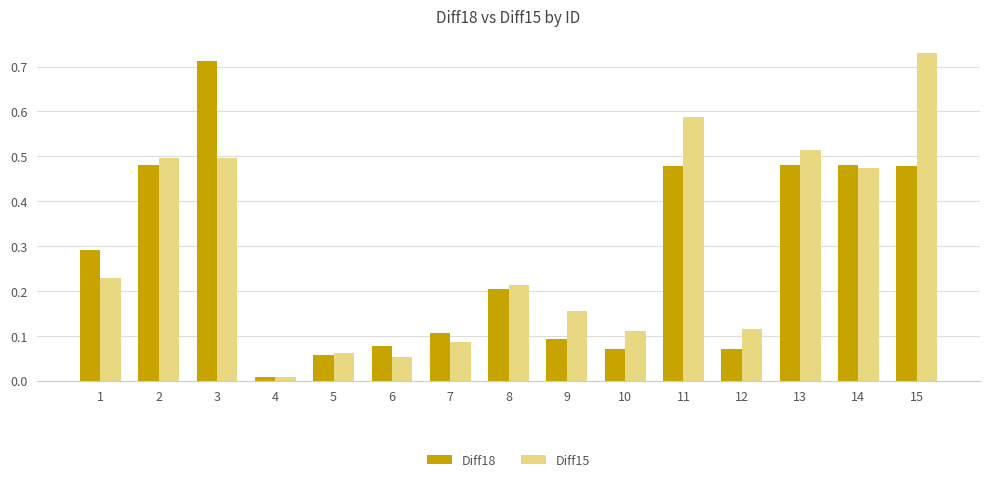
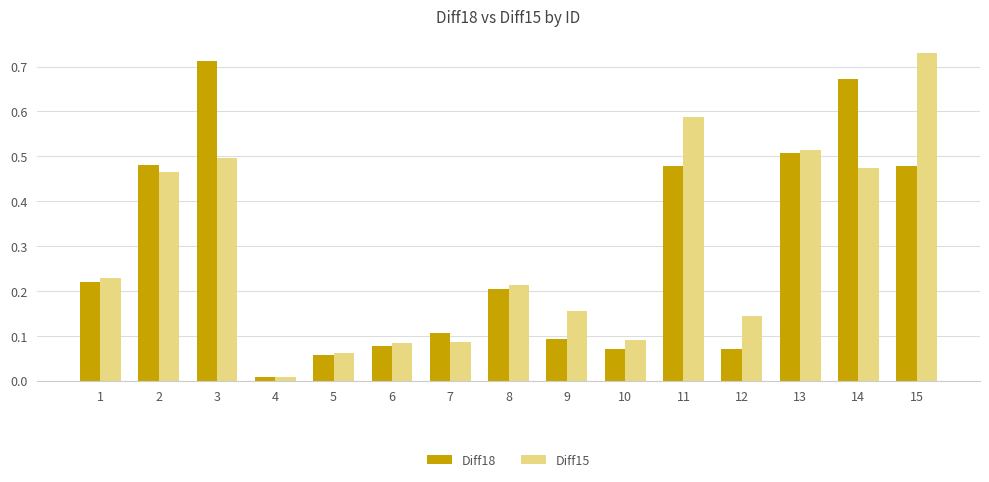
Diff18, 1: 0.29 -> 0.22
Diff15, 2: 0.50 -> 0.46
Diff15, 6: 0.05 -> 0.08
Diff15, 10: 0.11 -> 0.09
Diff15, 12: 0.12 -> 0.14
Diff18, 13: 0.48 -> 0.51
Diff18, 14: 0.48 -> 0.67
